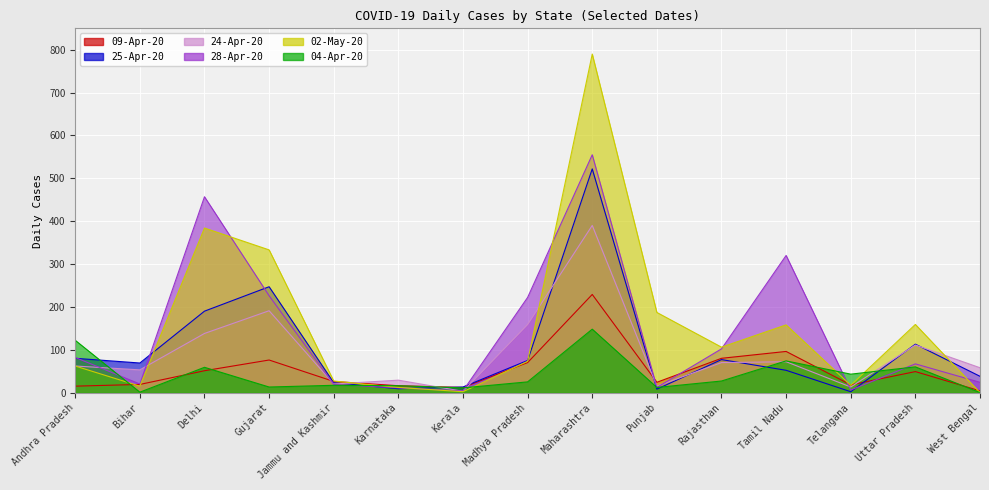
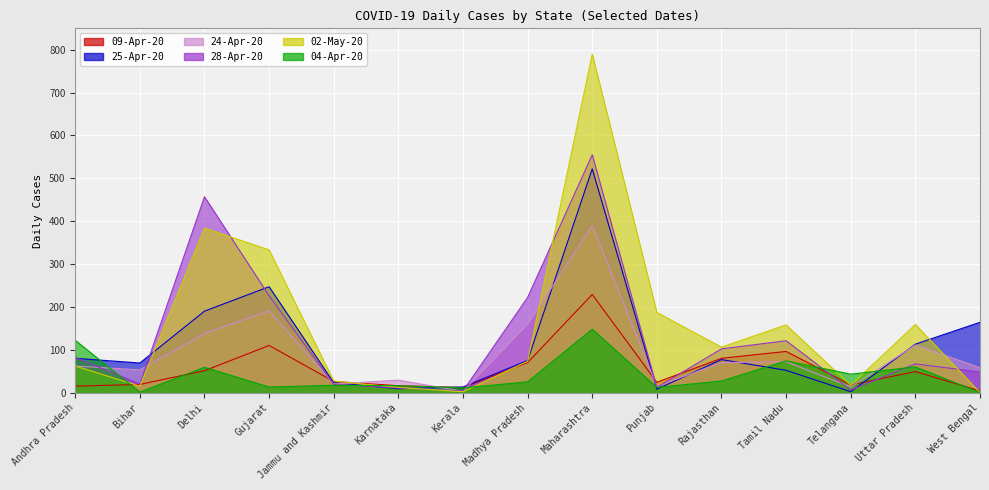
09-Apr-20, Gujarat: 80 -> 110
28-Apr-20, Tamil Nadu: 320 -> 120
25-Apr-20, West Bengal: 40 -> 160
28-Apr-20, West Bengal: 20 -> 50
